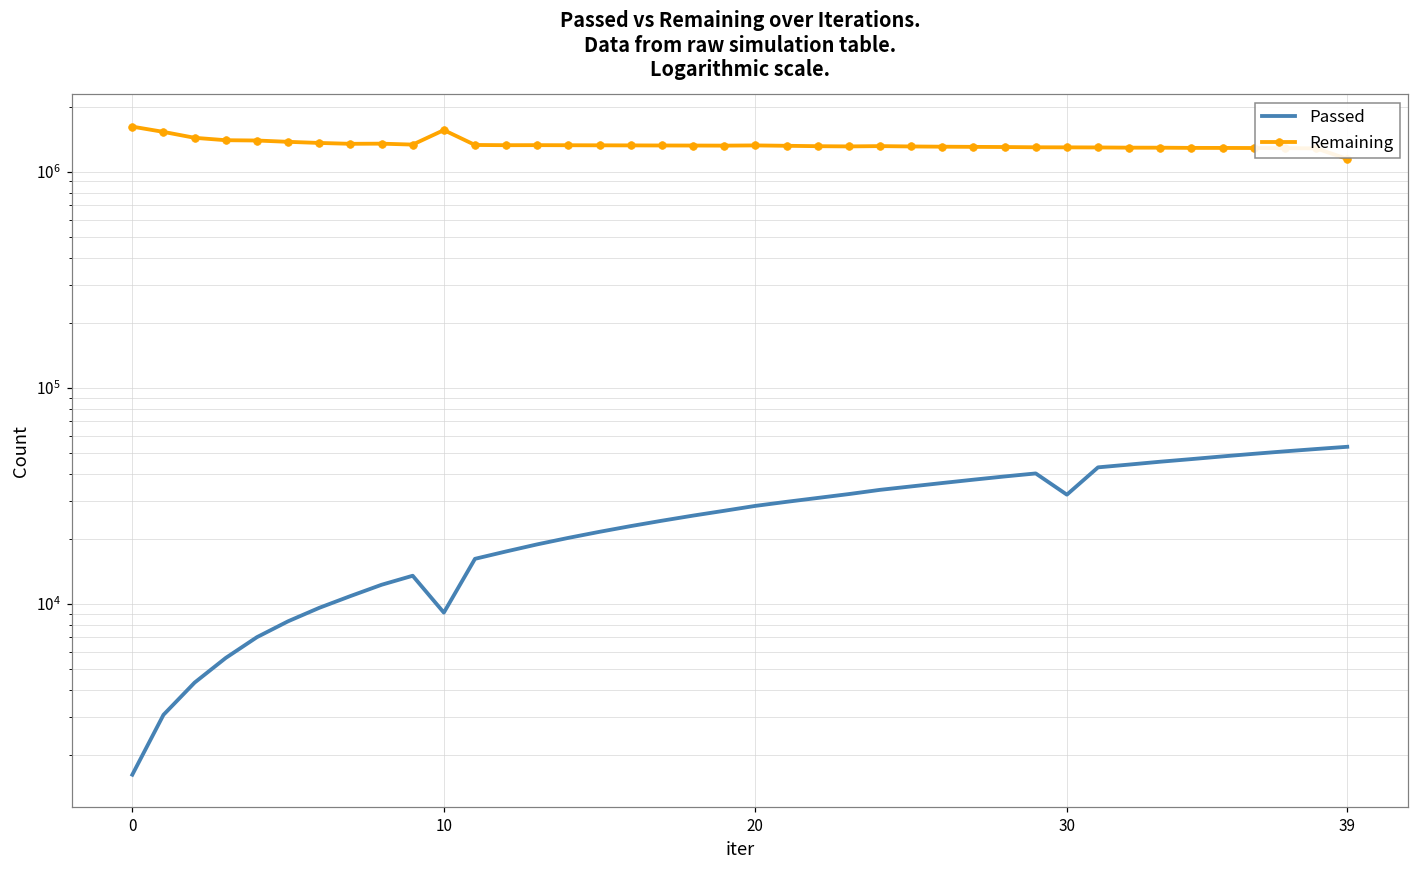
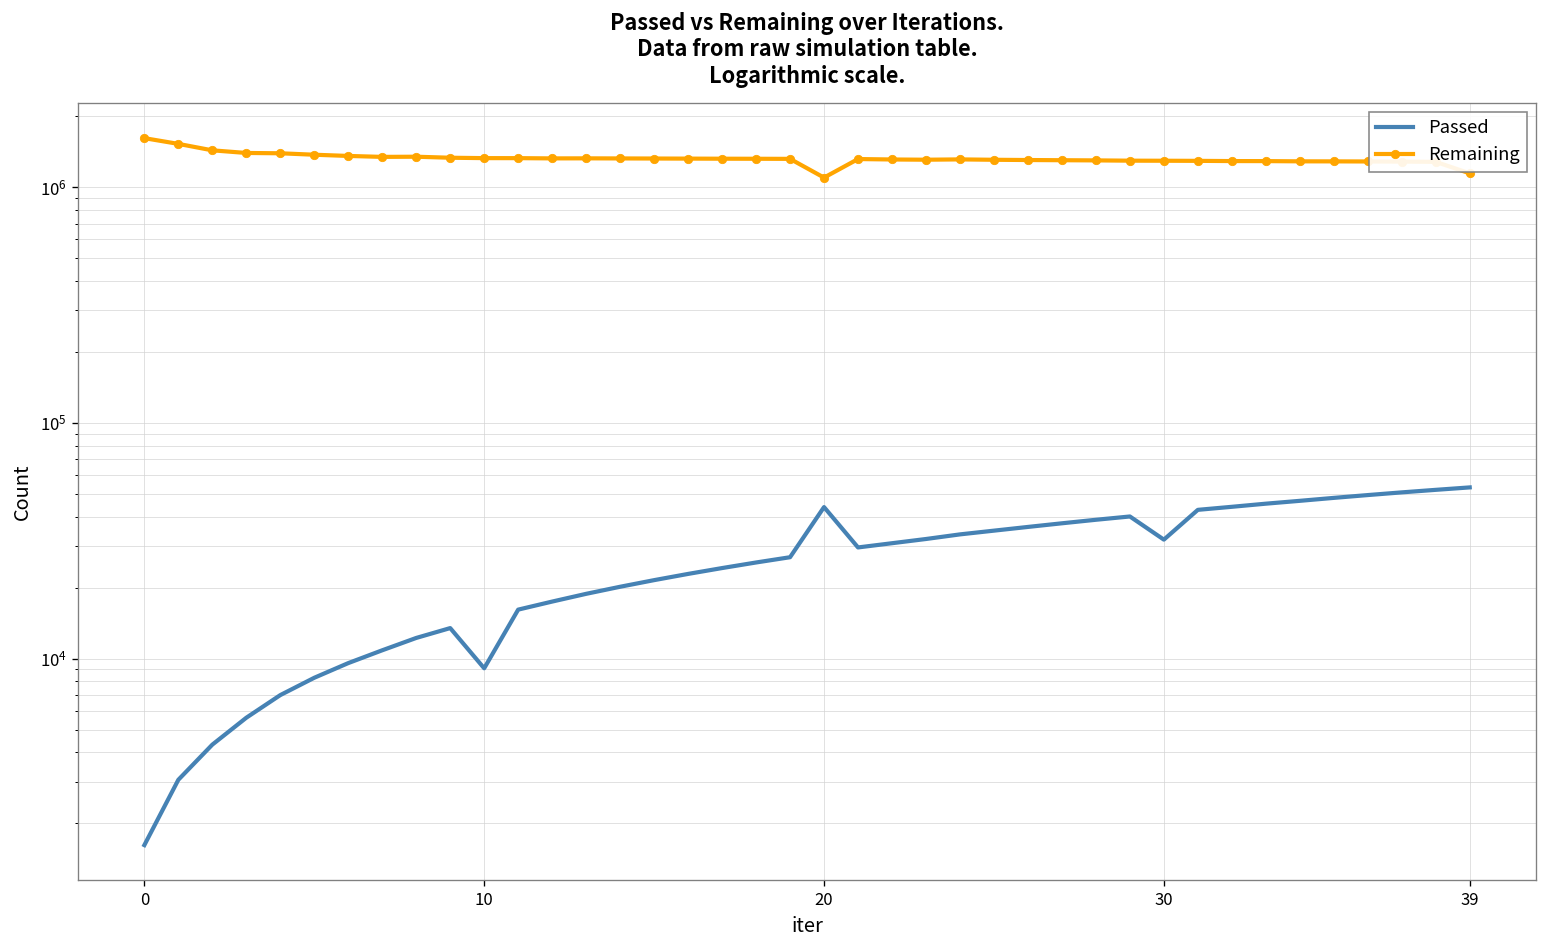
Remaining, 10: 1600000 -> 1300000
Passed, 20: 28000 -> 44000
Remaining, 20: 1300000 -> 1100000
